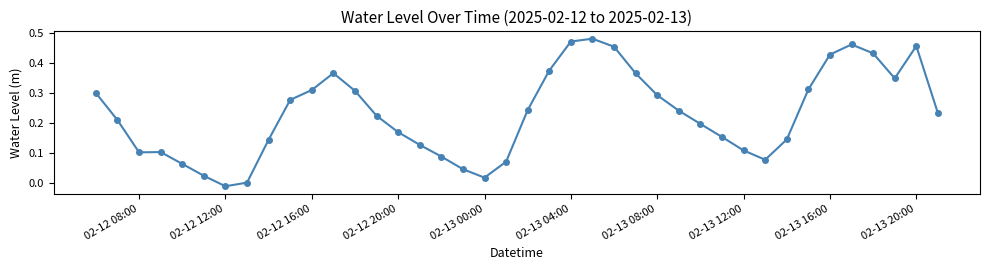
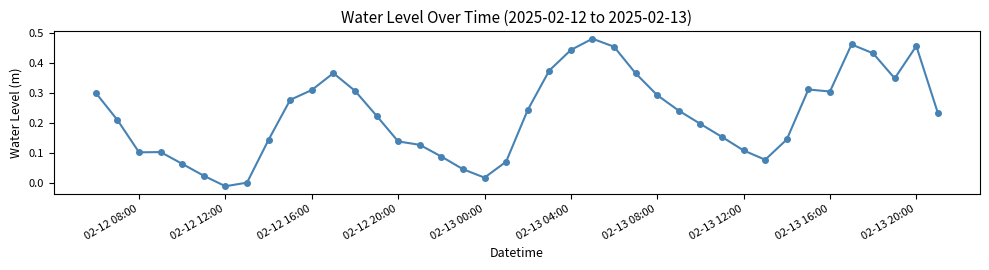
02-12 20:00: 0.17 -> 0.14
02-13 04:00: 0.47 -> 0.44
02-13 16:00: 0.43 -> 0.31
